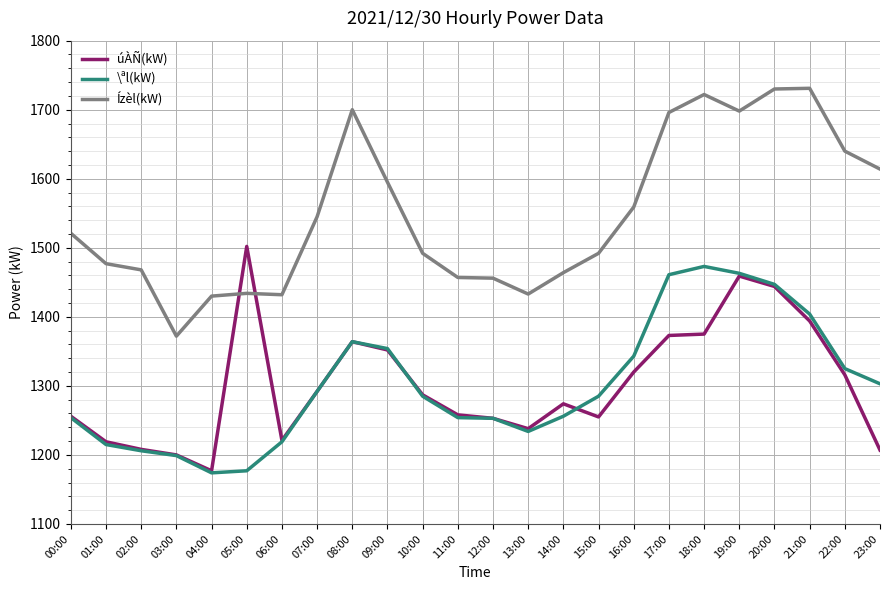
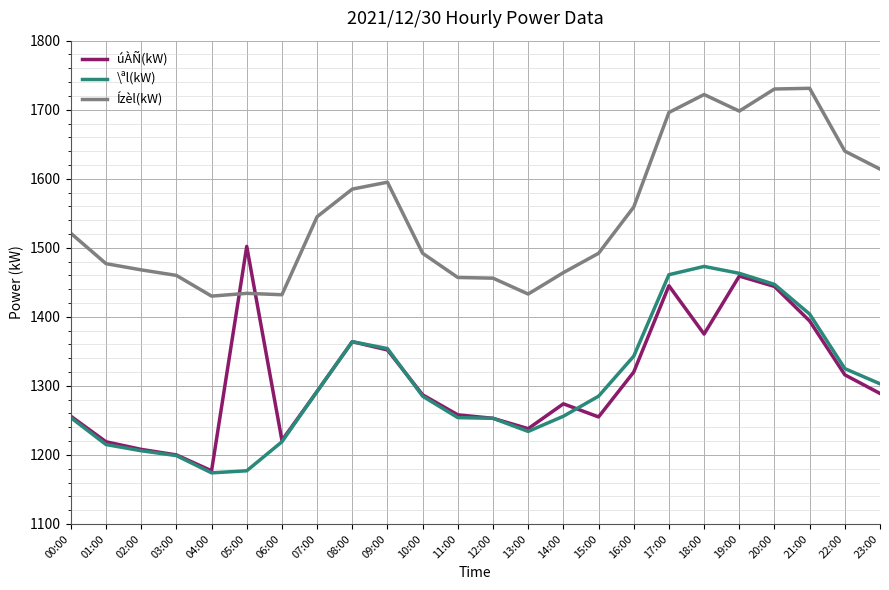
Ízèl(kW), 03:00: 1370 -> 1460
Ízèl(kW), 08:00: 1700 -> 1590
úÀÑ(kW), 17:00: 1370 -> 1450
úÀÑ(kW), 23:00: 1210 -> 1290
